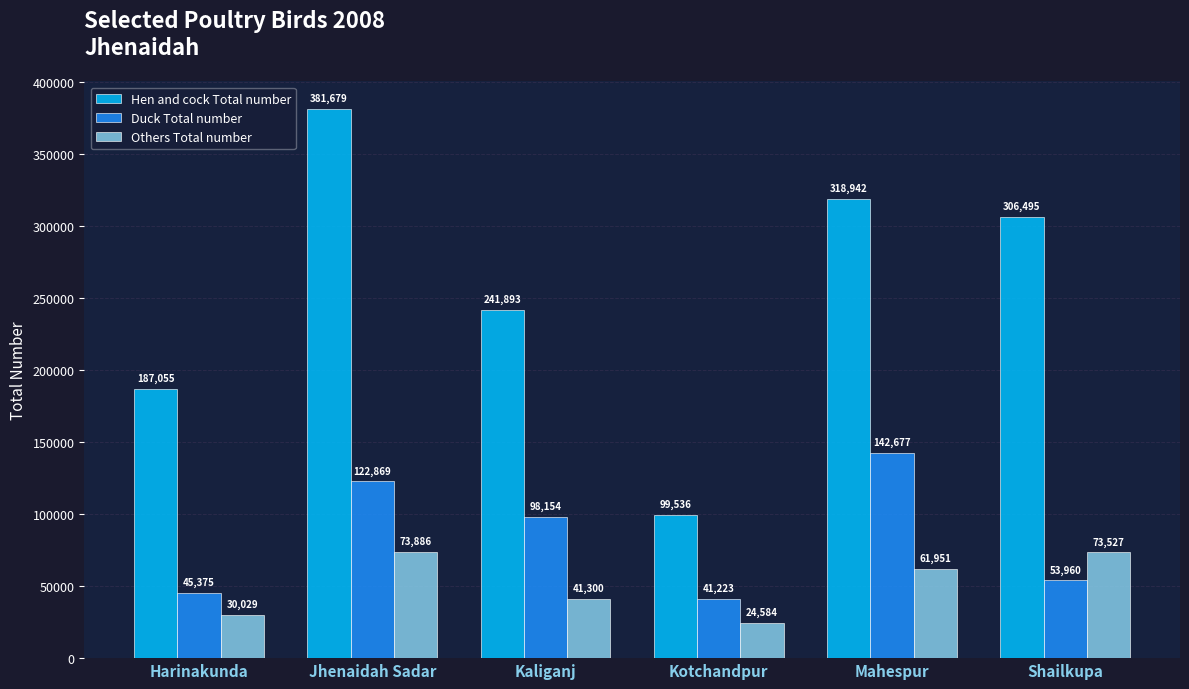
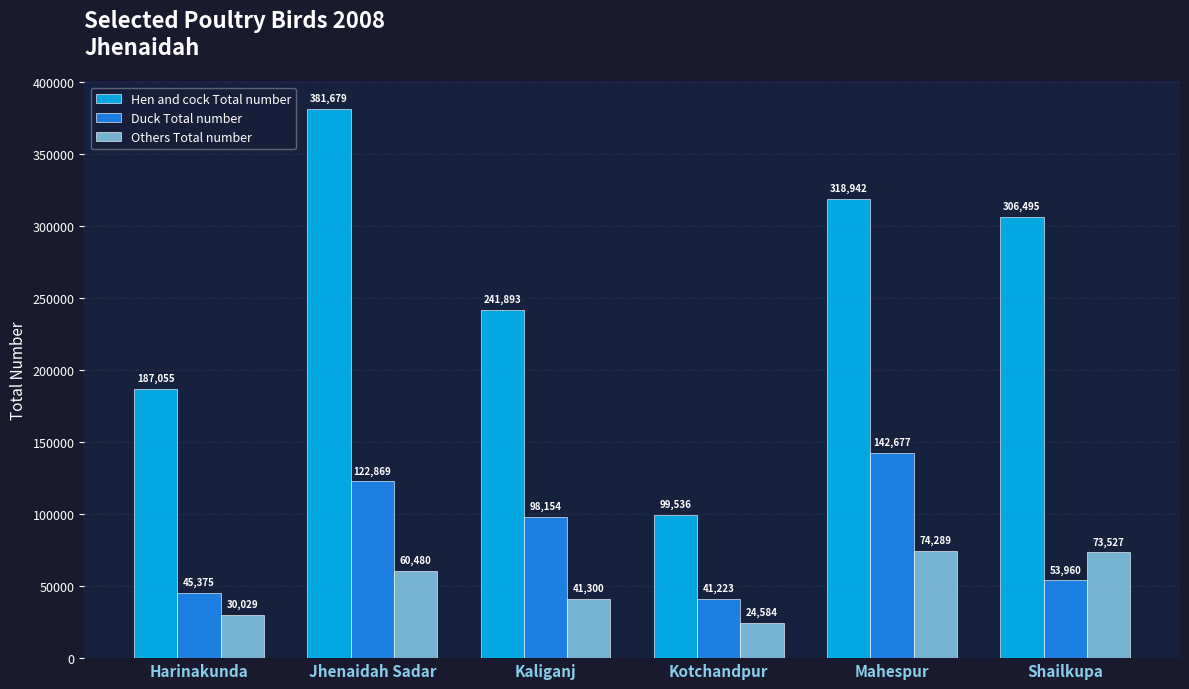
Others Total number, Jhenaidah Sadar: 73,886 -> 60,480
Others Total number, Mahespur: 61,951 -> 74,289
